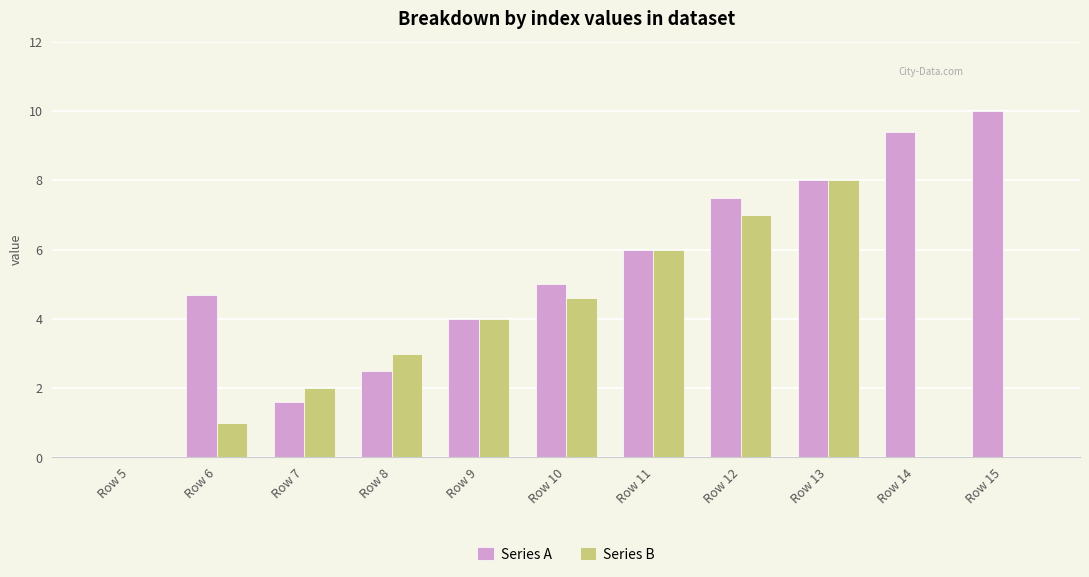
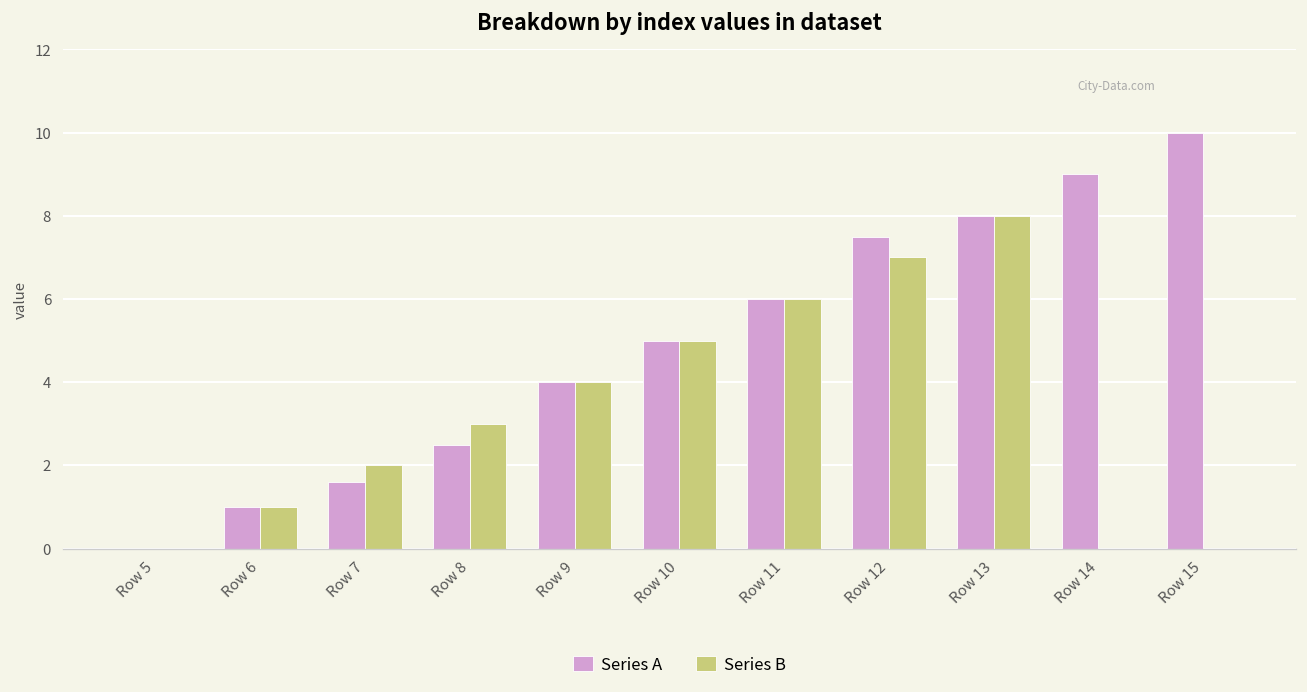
Series A, Row 6: 4.7 -> 1.0
Series B, Row 10: 4.6 -> 5.0
Series A, Row 14: 9.4 -> 9.0
